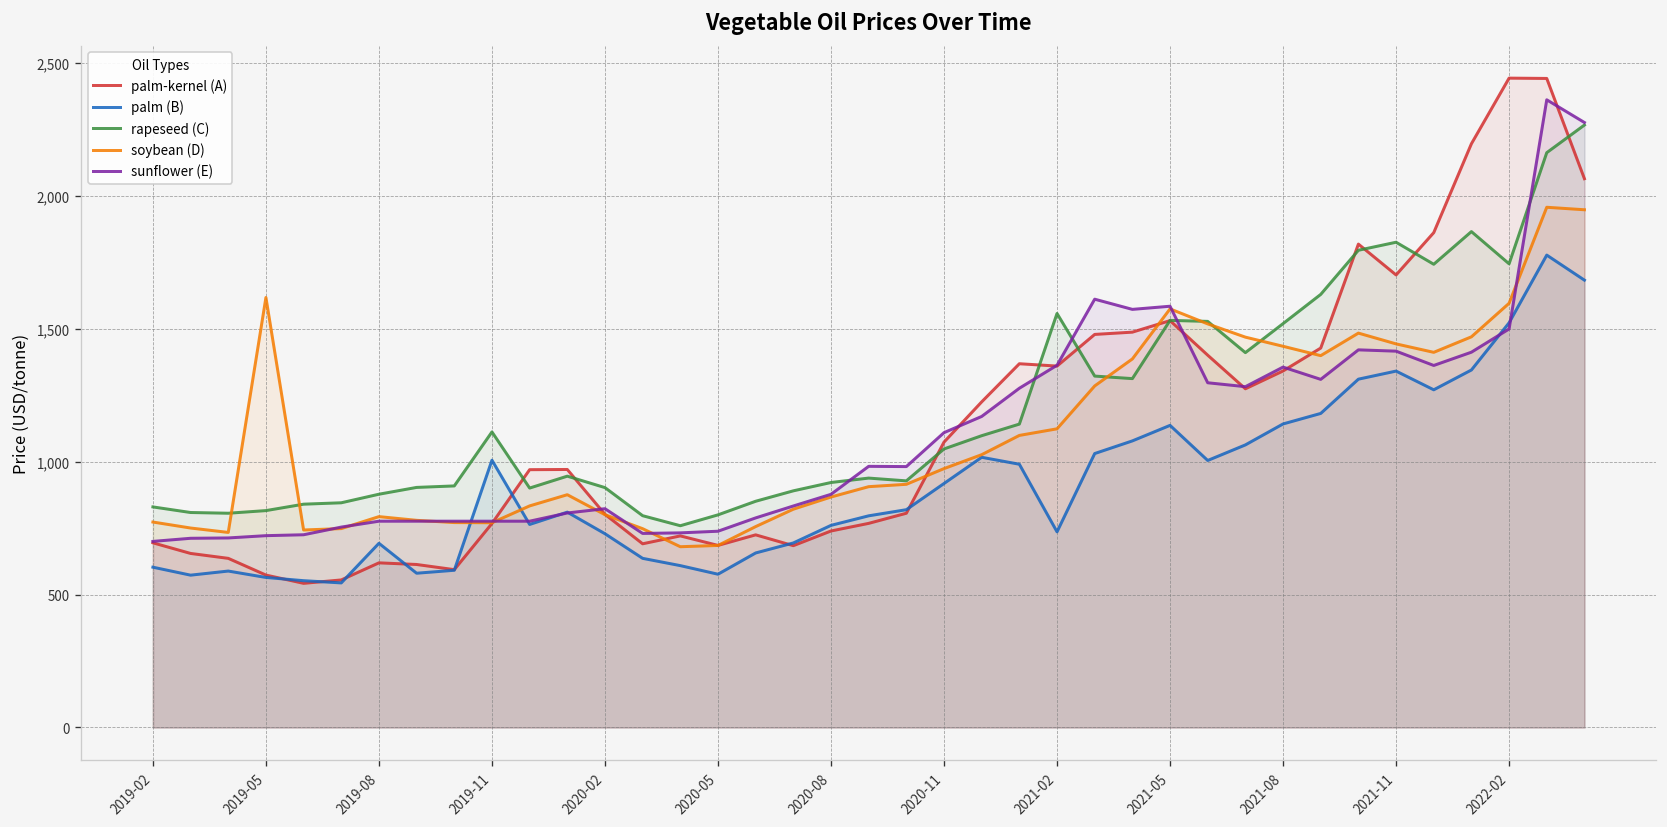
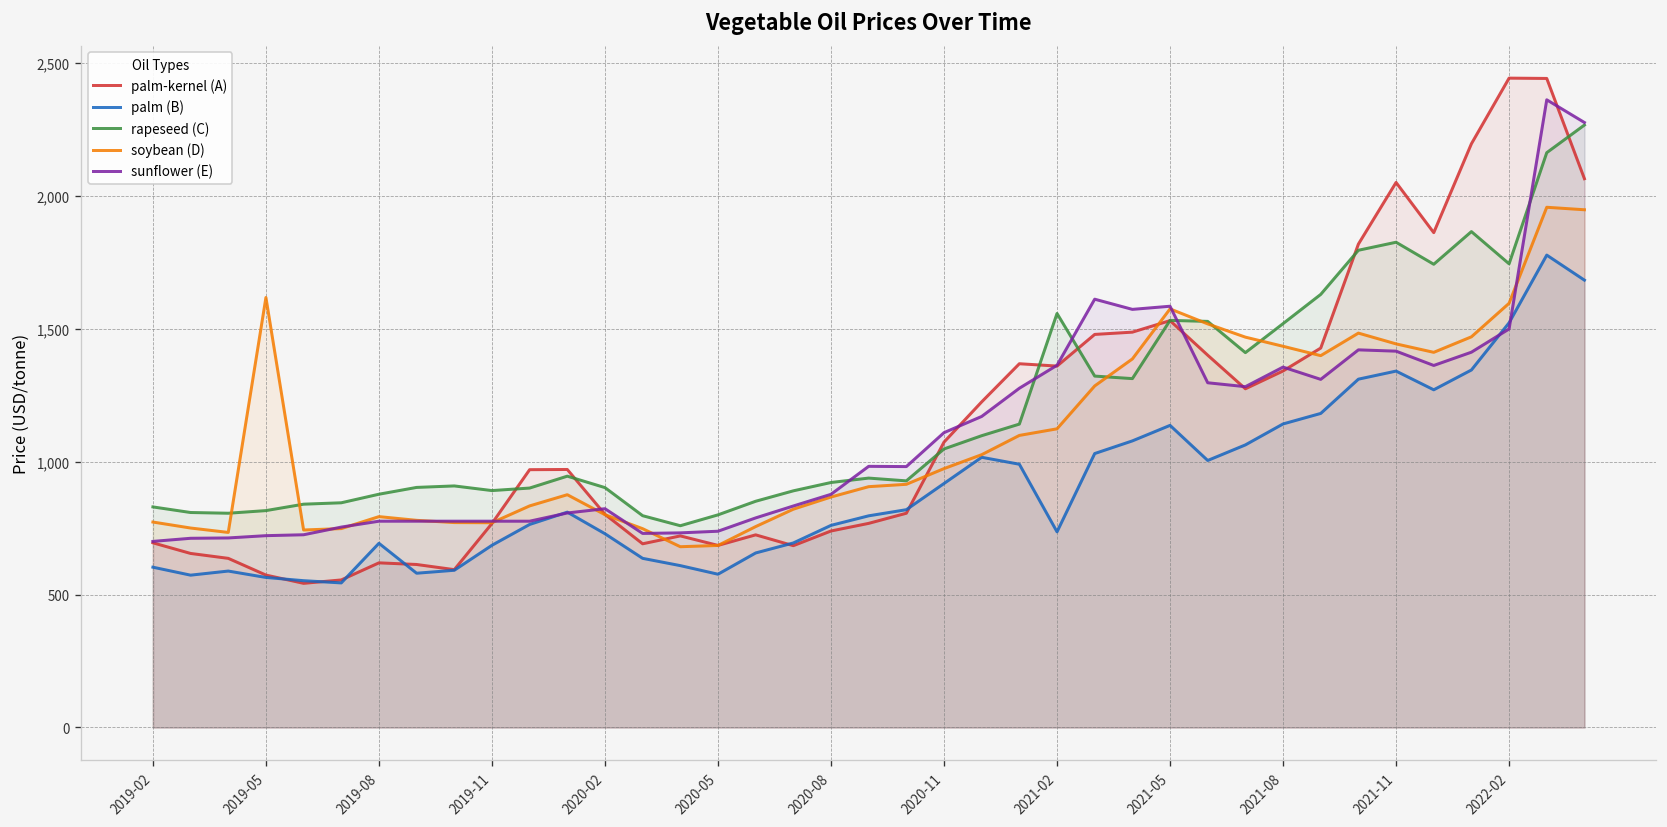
palm (B), 2019-11: 1,010 -> 690
rapeseed (C), 2019-11: 1,110 -> 890
palm-kernel (A), 2021-11: 1,700 -> 2,050
